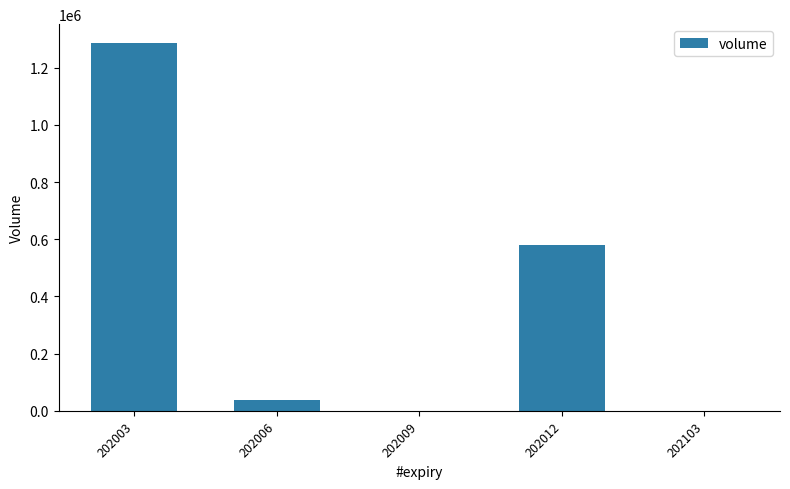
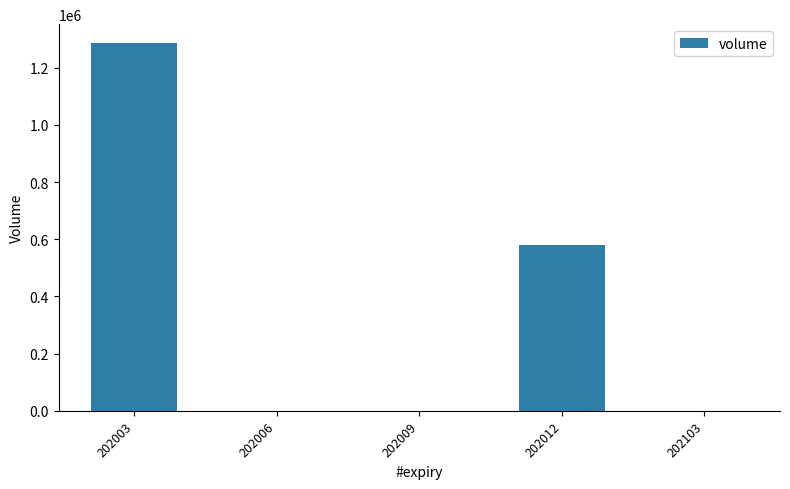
202006: 40000 -> 0
